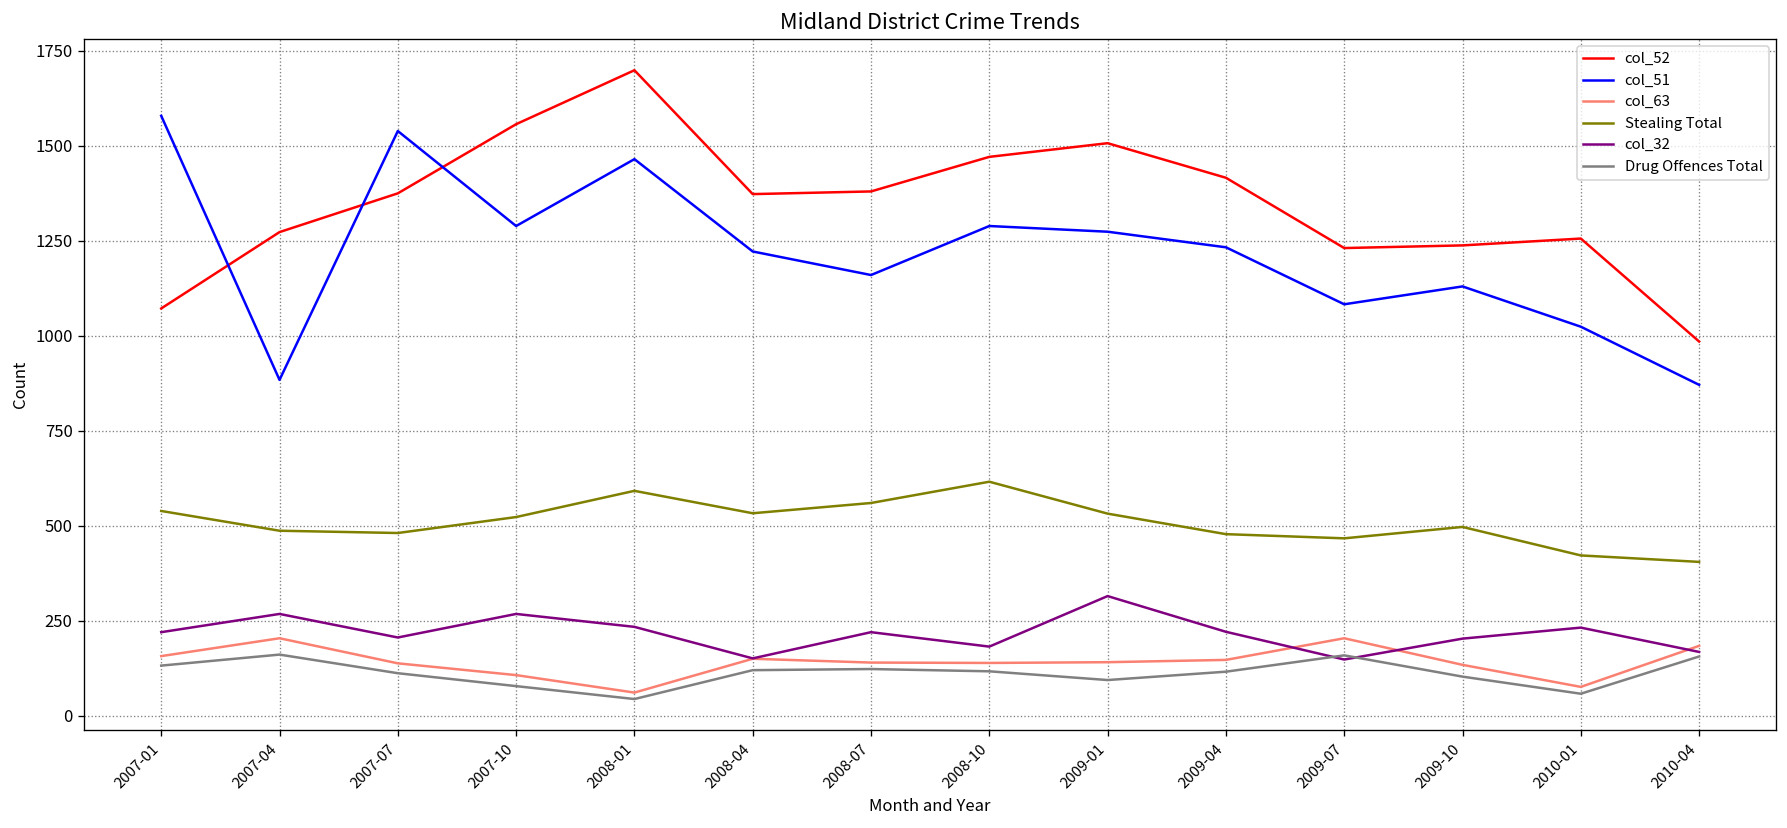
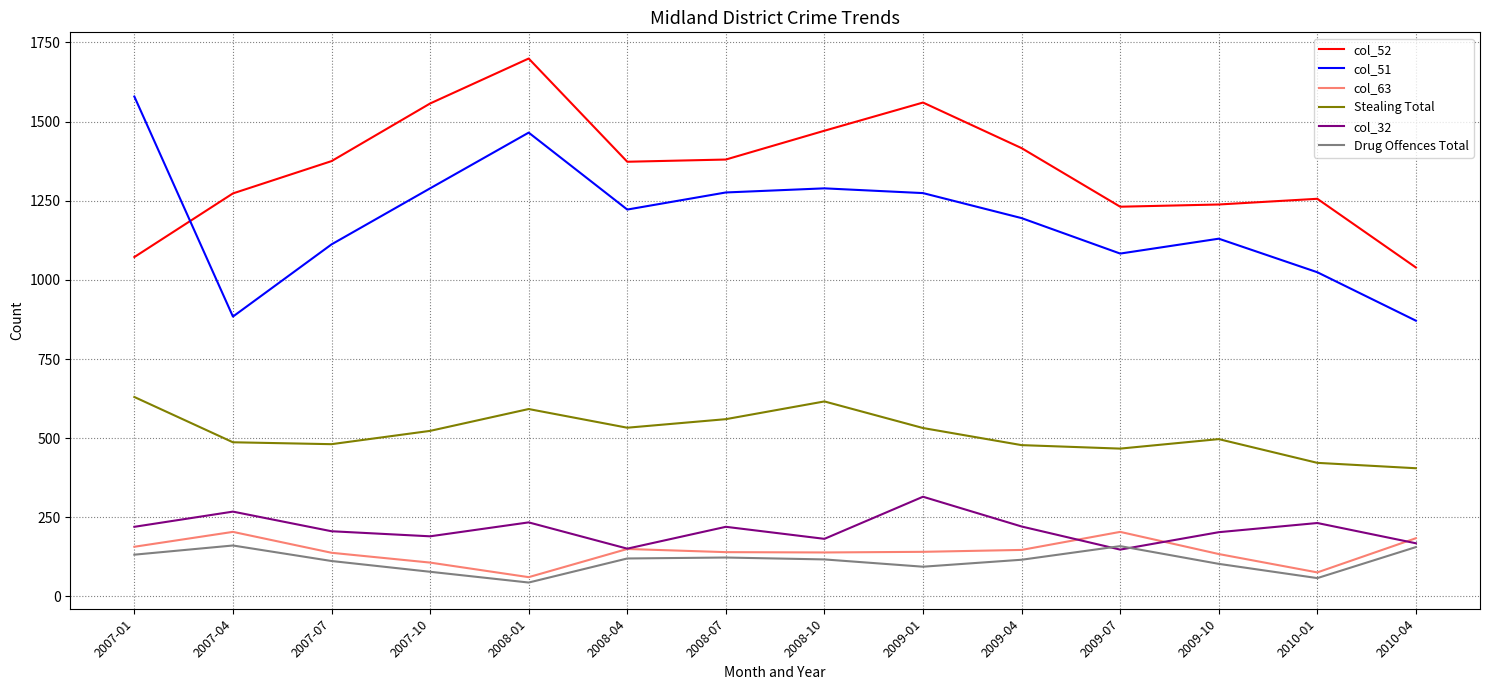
Stealing Total, 2007-01: 540 -> 630
col_51, 2007-07: 1540 -> 1110
col_32, 2007-10: 270 -> 190
col_51, 2008-07: 1160 -> 1280
col_52, 2009-01: 1510 -> 1560
col_51, 2009-04: 1230 -> 1200
col_52, 2010-04: 990 -> 1040
